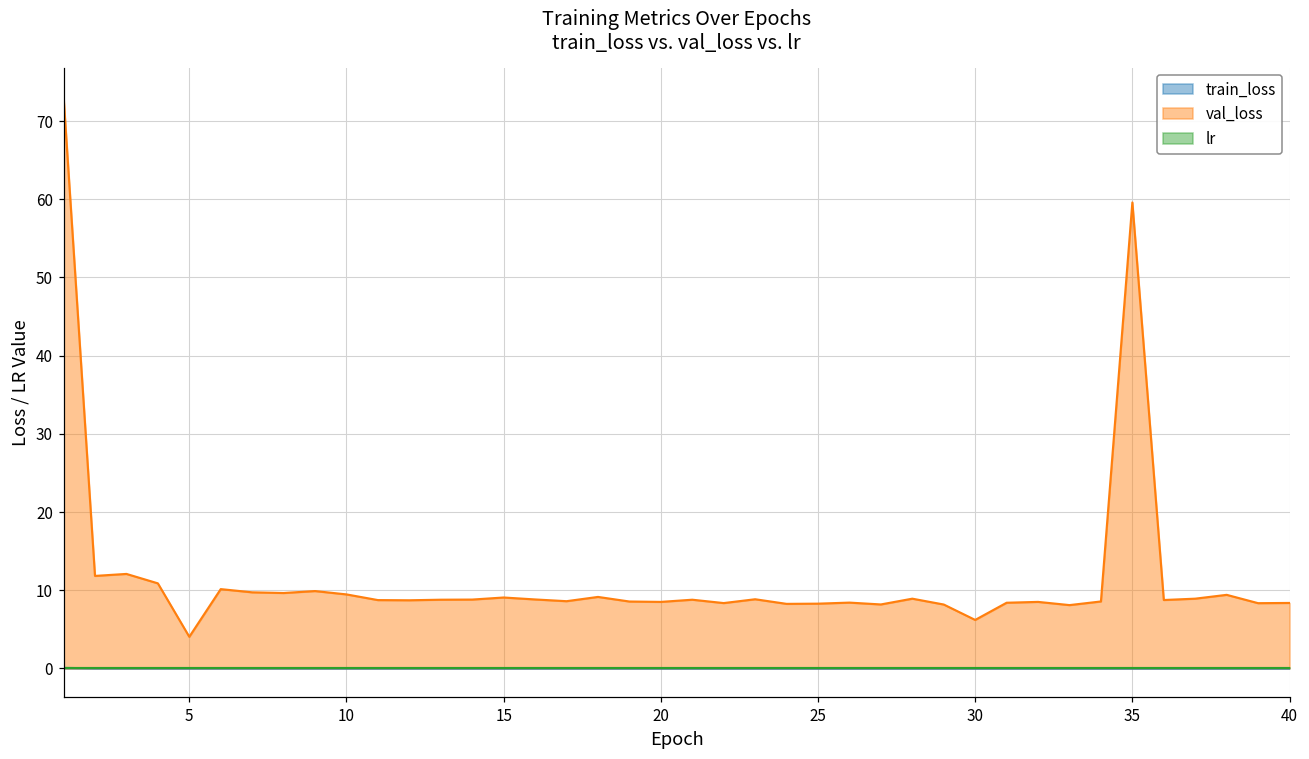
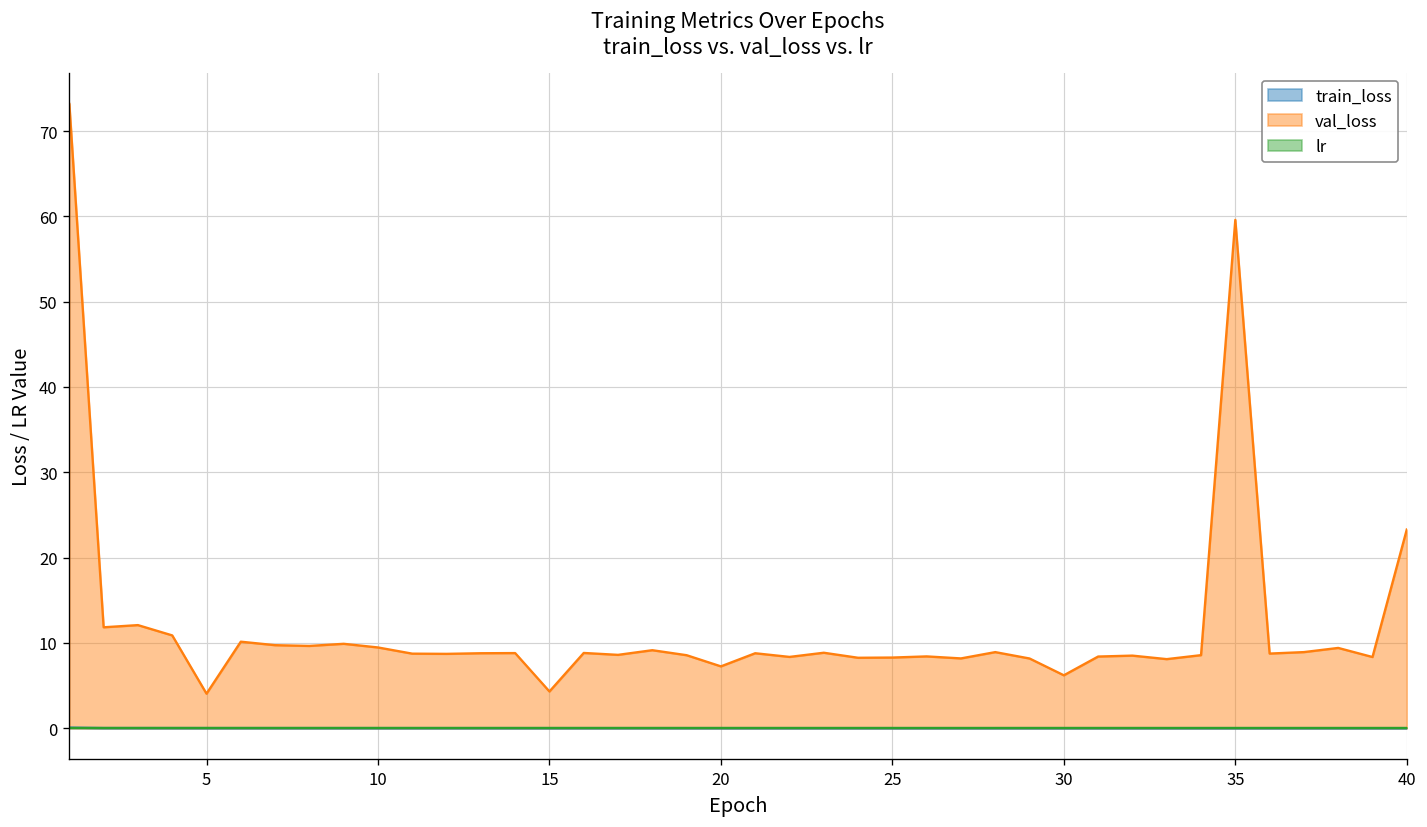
val_loss, 15: 9 -> 4
val_loss, 20: 9 -> 7
val_loss, 40: 8 -> 23
